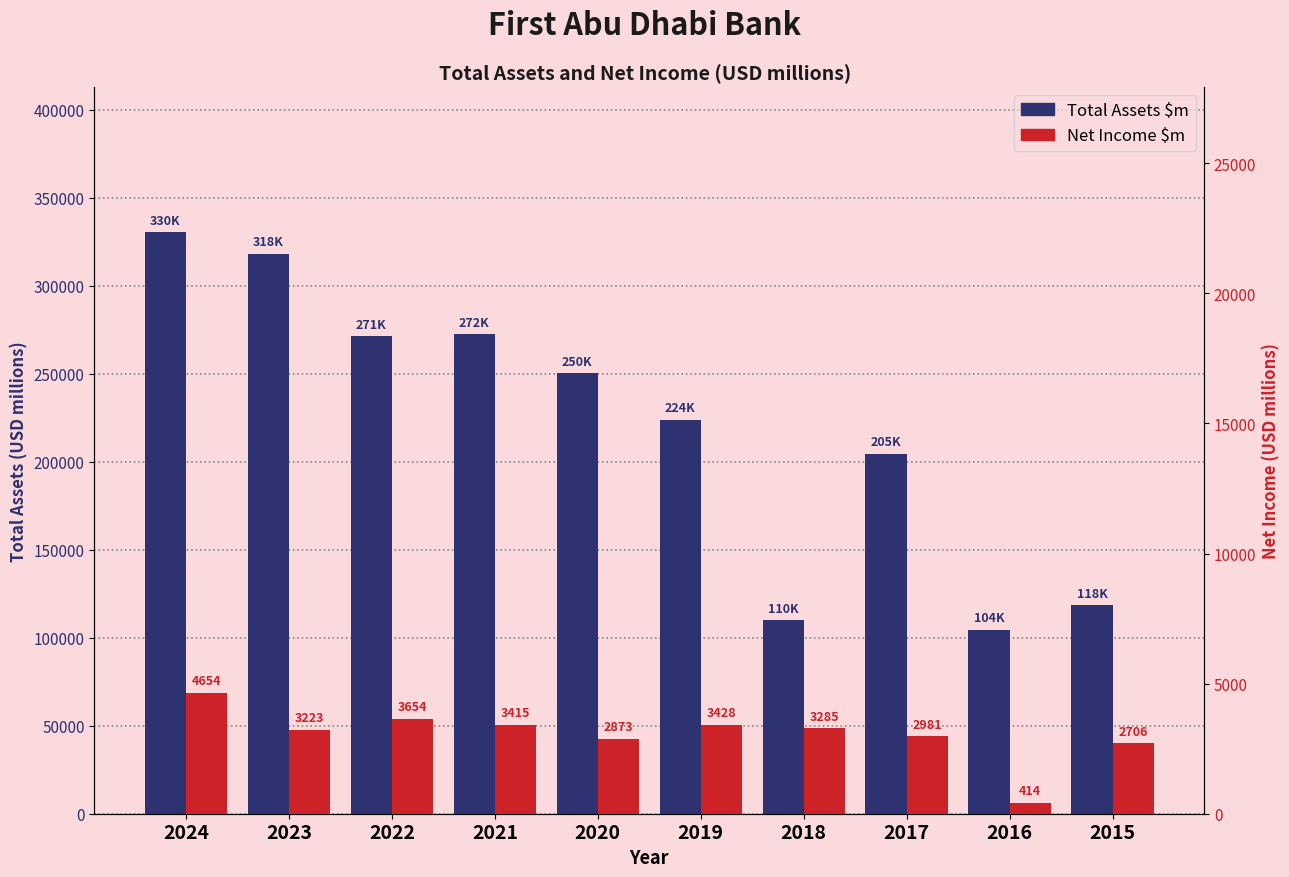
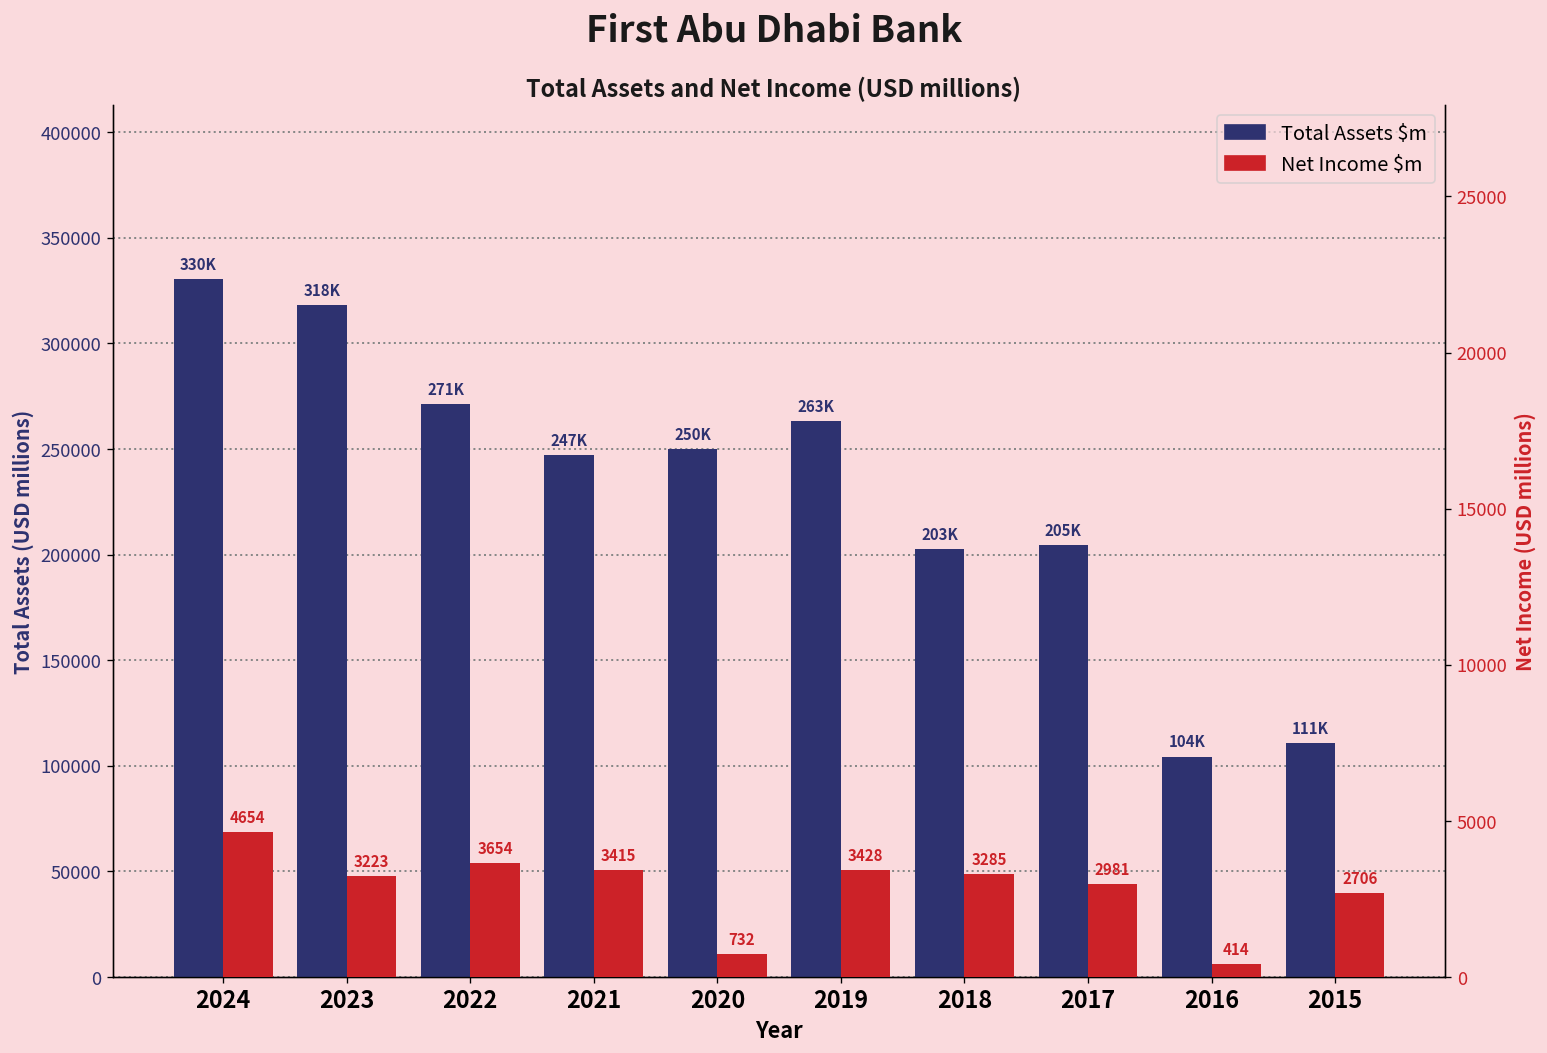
Total Assets $m, 2021: 272K -> 247K
Total Assets $m, 2019: 224K -> 263K
Total Assets $m, 2018: 110K -> 203K
Total Assets $m, 2015: 118K -> 111K
Net Income $m, 2020: 2873 -> 732
